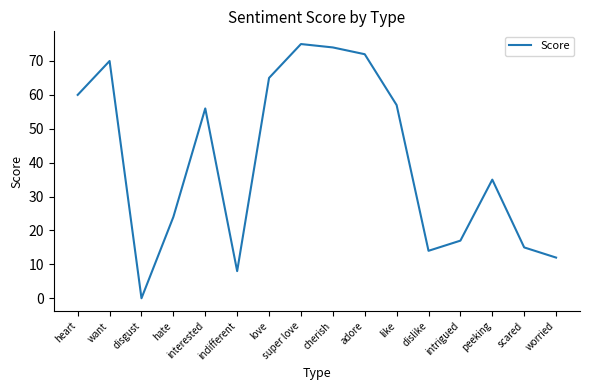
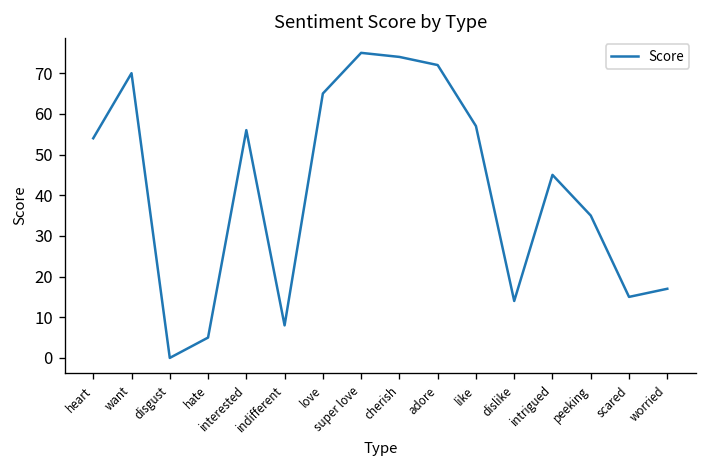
heart: 60 -> 54
hate: 24 -> 5
intrigued: 17 -> 45
worried: 12 -> 17
